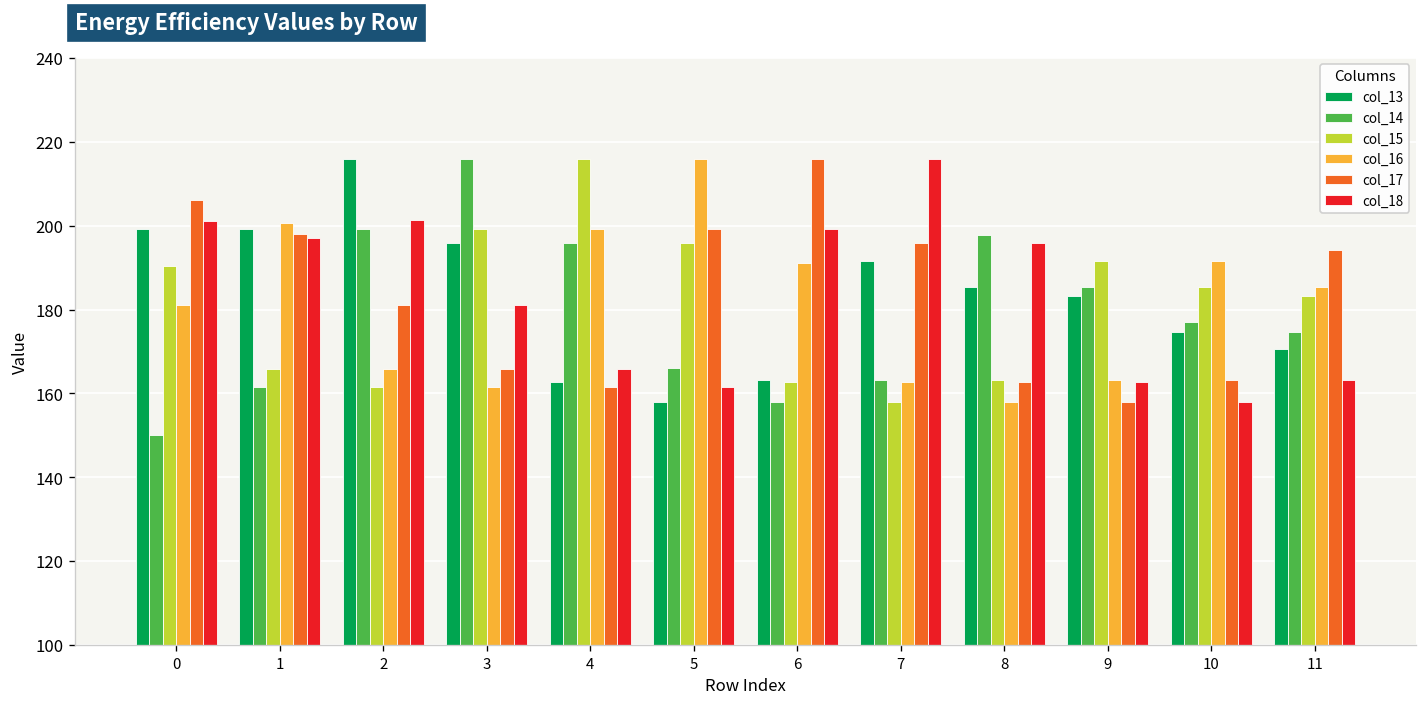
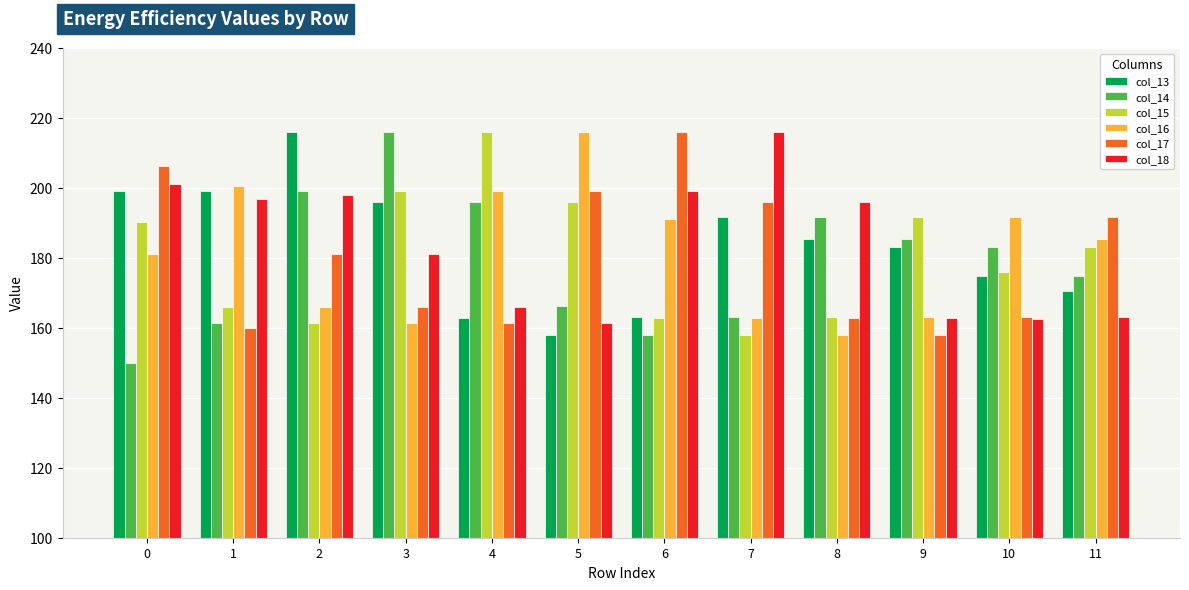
col_17, 1: 198 -> 160
col_18, 2: 201 -> 198
col_14, 8: 198 -> 192
col_14, 10: 177 -> 183
col_15, 10: 185 -> 176
col_18, 10: 158 -> 162
col_17, 11: 194 -> 192
